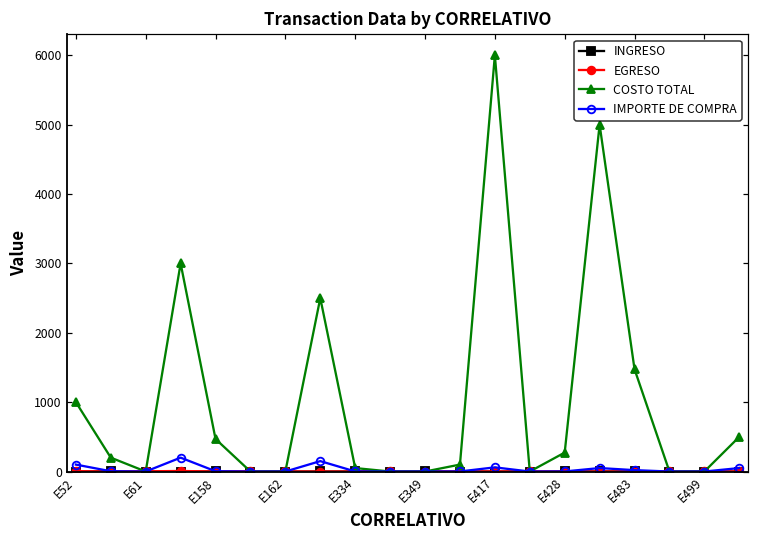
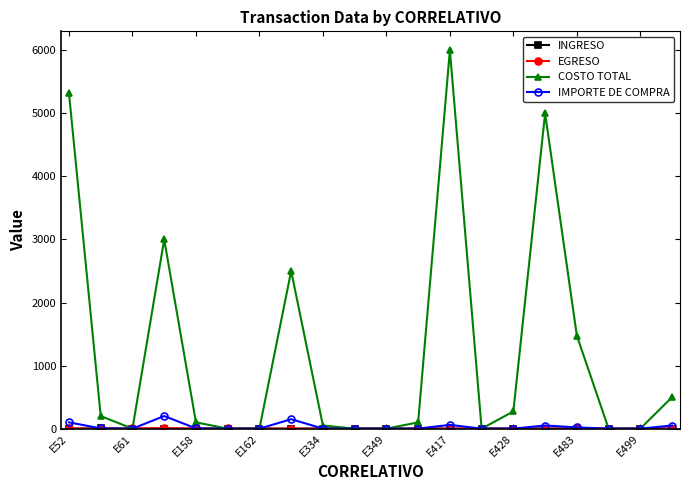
COSTO TOTAL, E52: 1000 -> 5300
COSTO TOTAL, E158: 500 -> 100
